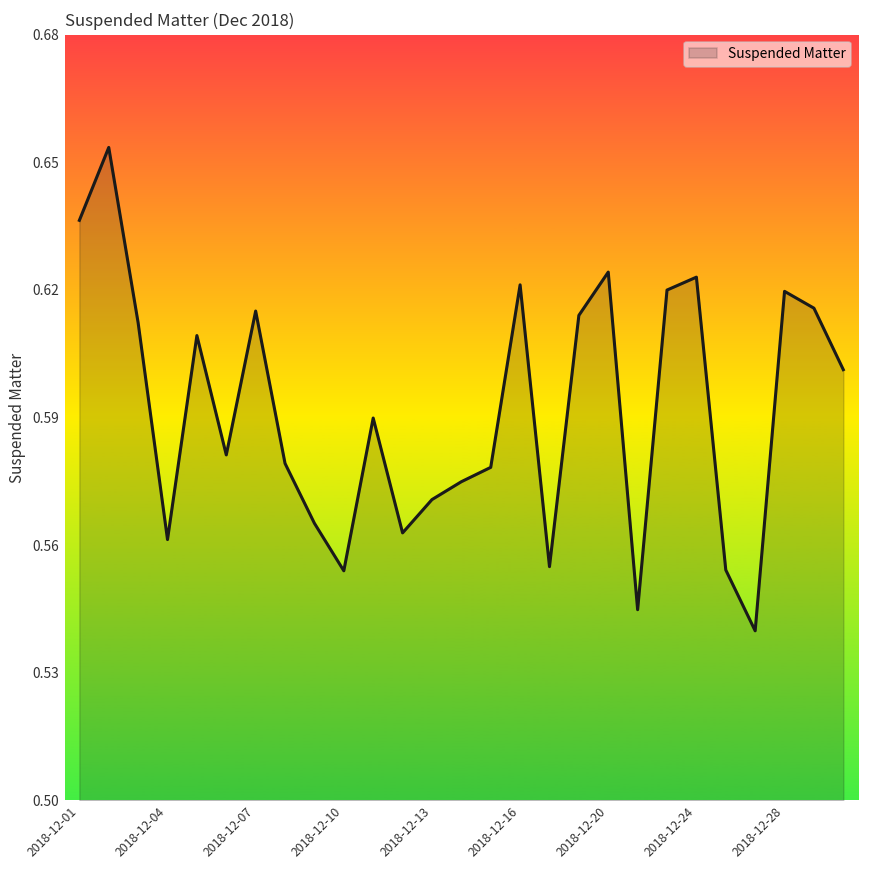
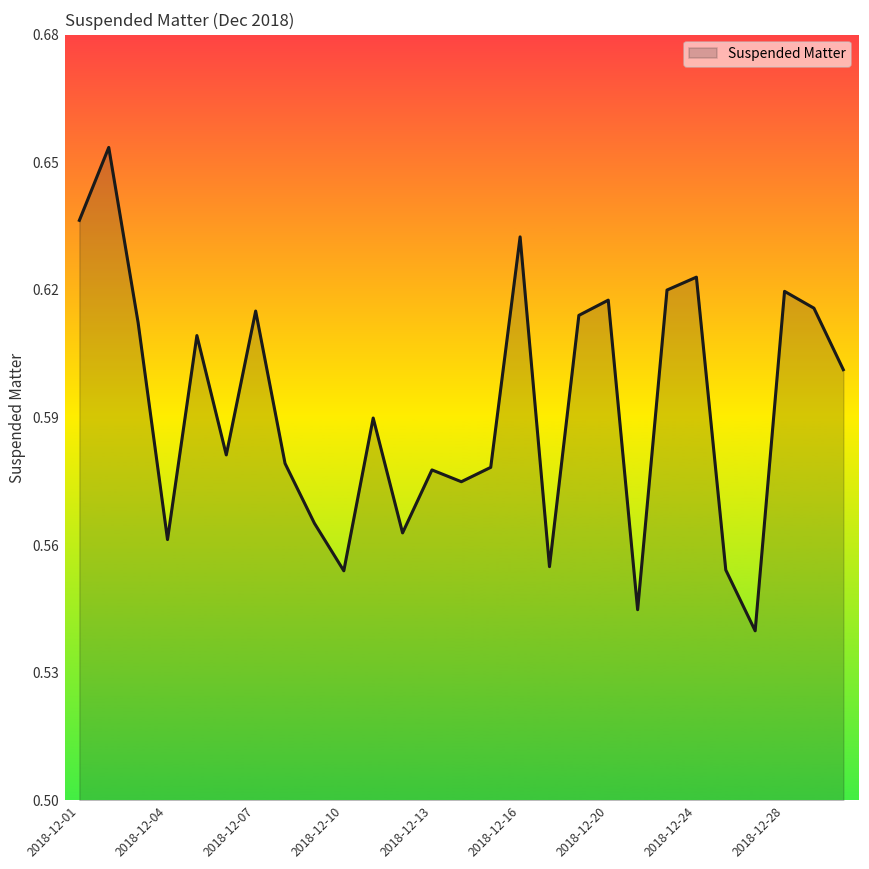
2018-12-13: 0.571 -> 0.578
2018-12-16: 0.621 -> 0.632
2018-12-20: 0.624 -> 0.618
